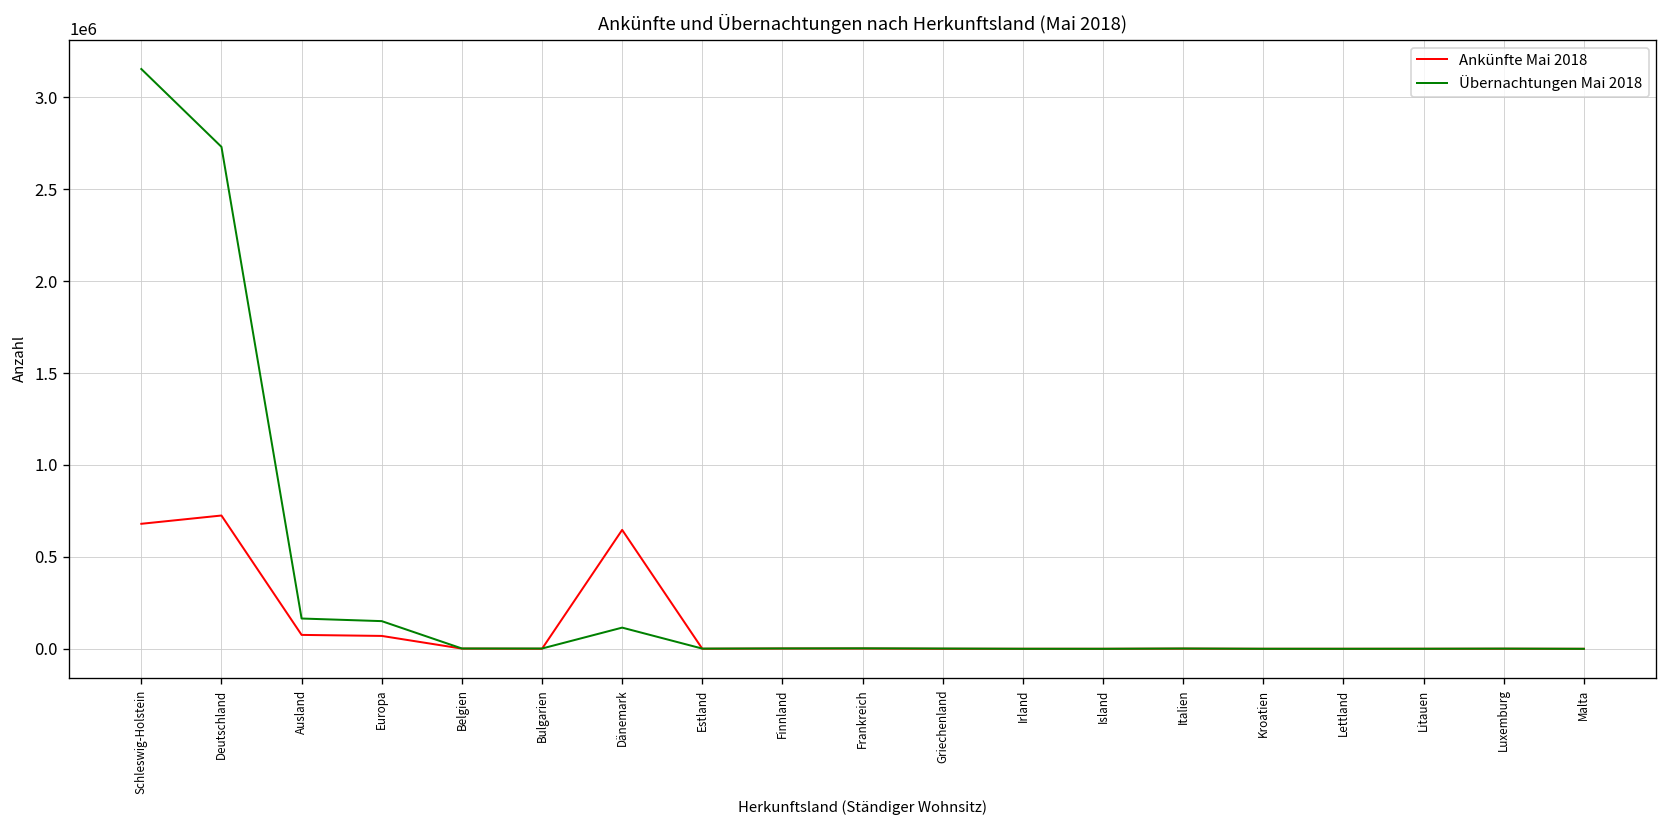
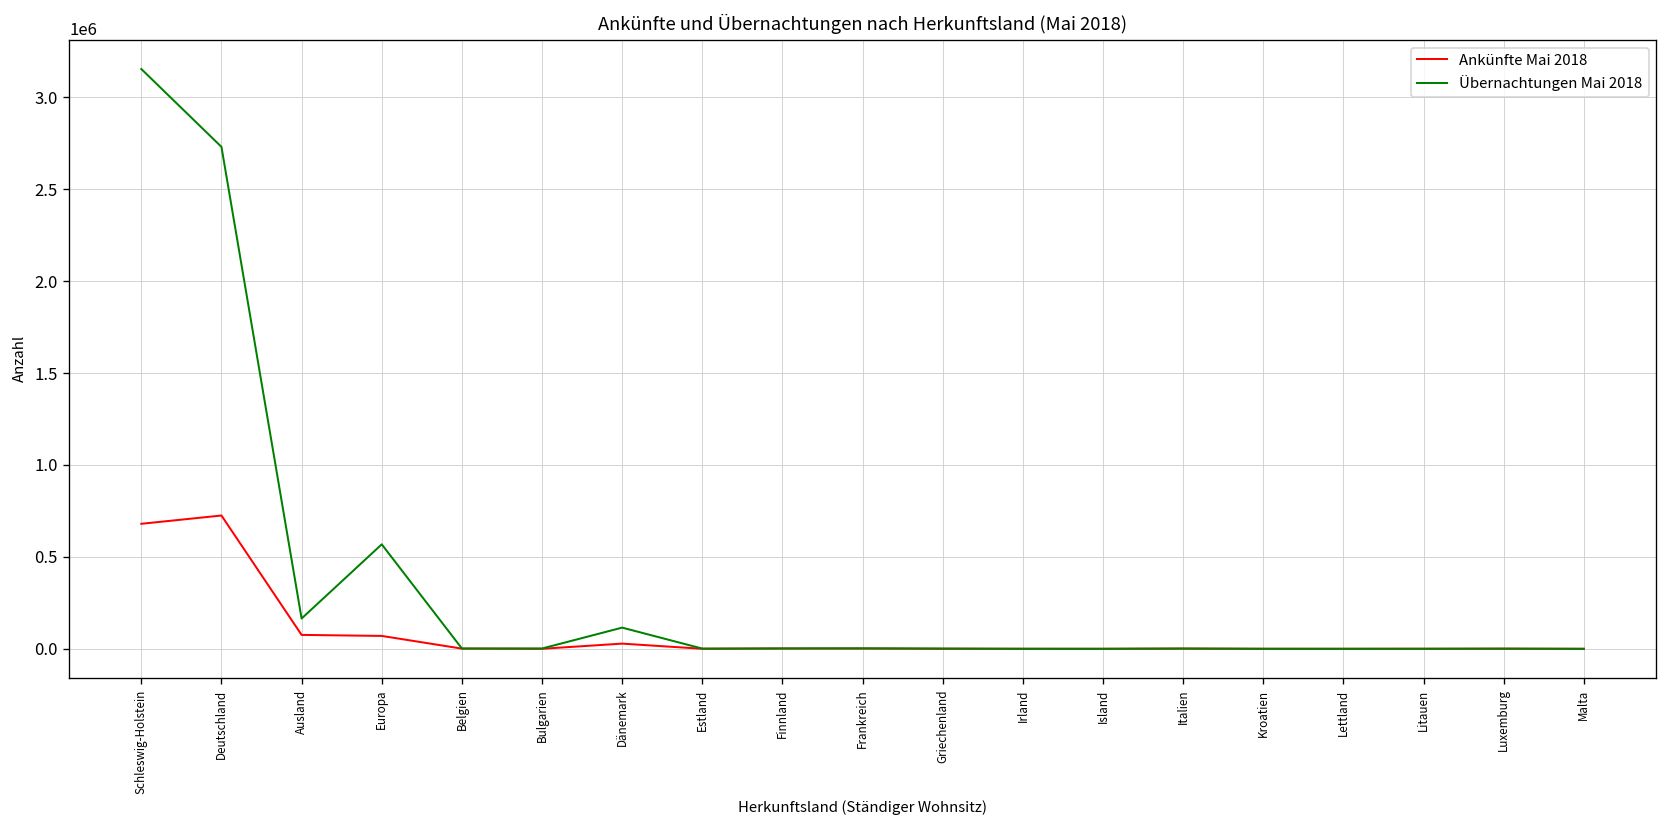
Übernachtungen Mai 2018, Europa: 150000 -> 570000
Ankünfte Mai 2018, Dänemark: 650000 -> 30000
